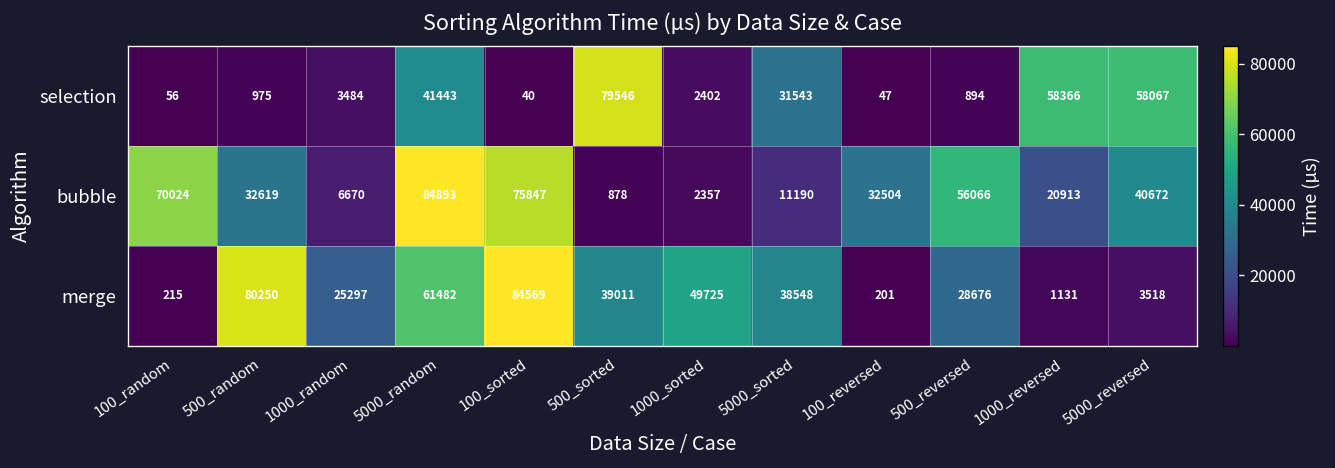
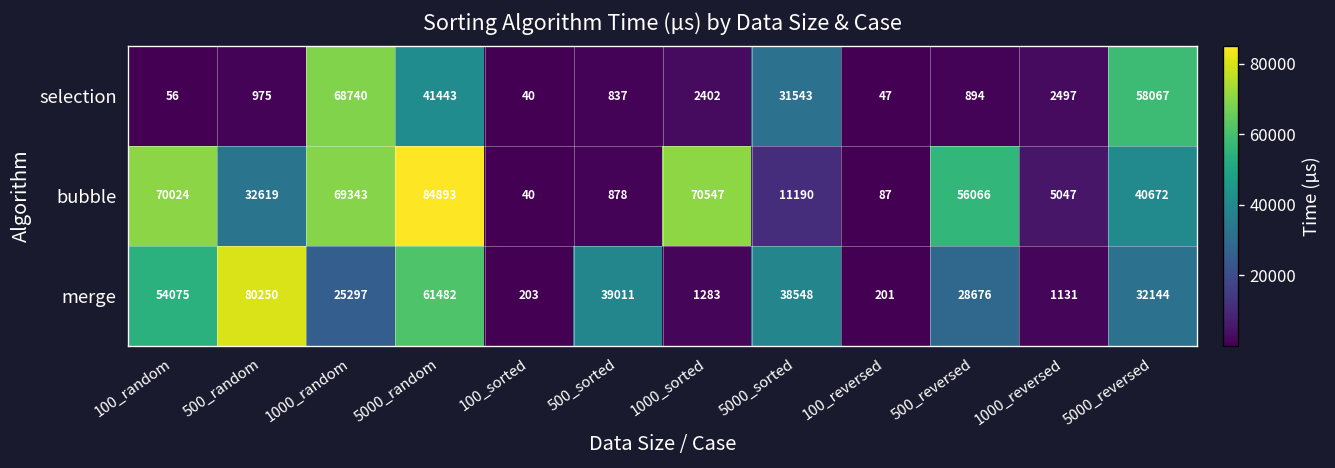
selection, 1000_random: 3484 -> 68740
selection, 500_sorted: 79546 -> 837
selection, 1000_reversed: 58366 -> 2497
bubble, 1000_random: 6670 -> 69343
bubble, 100_sorted: 75847 -> 40
bubble, 1000_sorted: 2357 -> 70547
bubble, 100_reversed: 32504 -> 87
bubble, 1000_reversed: 20913 -> 5047
merge, 100_random: 215 -> 54075
merge, 100_sorted: 84569 -> 203
merge, 1000_sorted: 49725 -> 1283
merge, 5000_reversed: 3518 -> 32144
